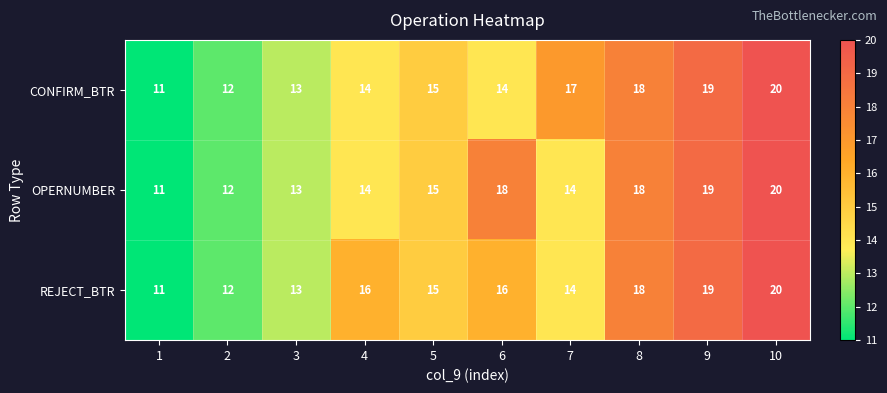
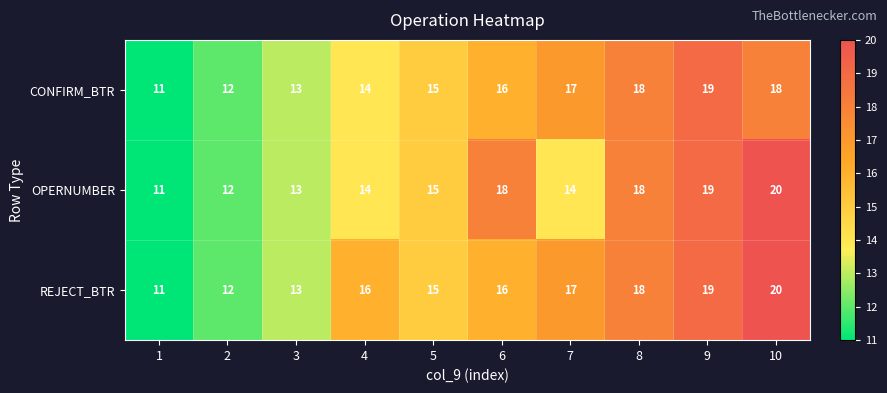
CONFIRM_BTR, 6: 14 -> 16
CONFIRM_BTR, 10: 20 -> 18
REJECT_BTR, 7: 14 -> 17
